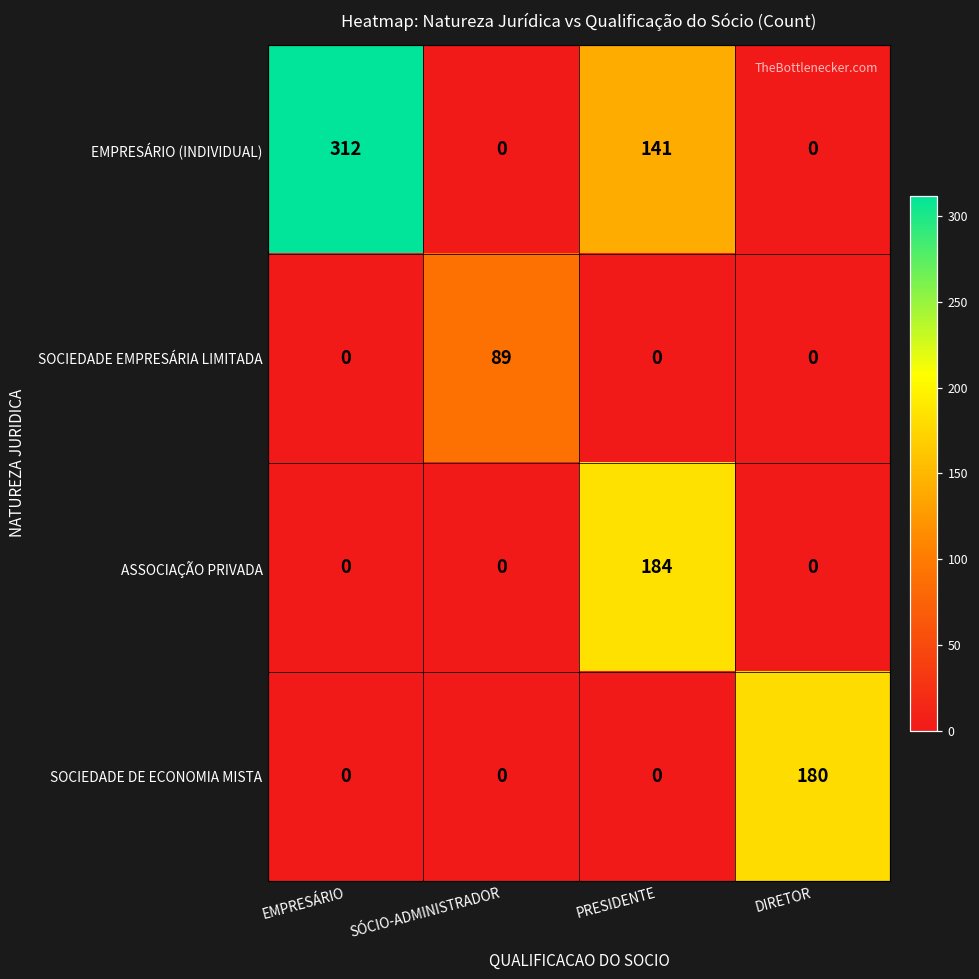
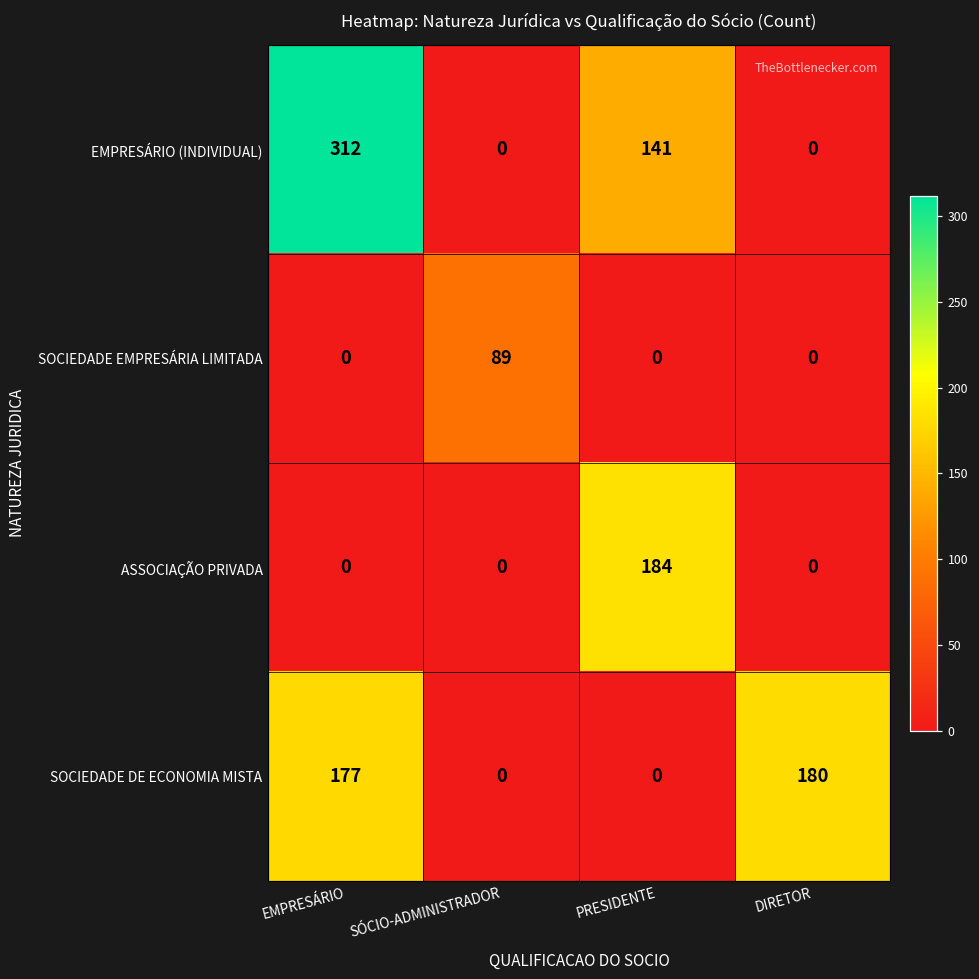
SOCIEDADE DE ECONOMIA MISTA, EMPRESÁRIO: 0 -> 177
